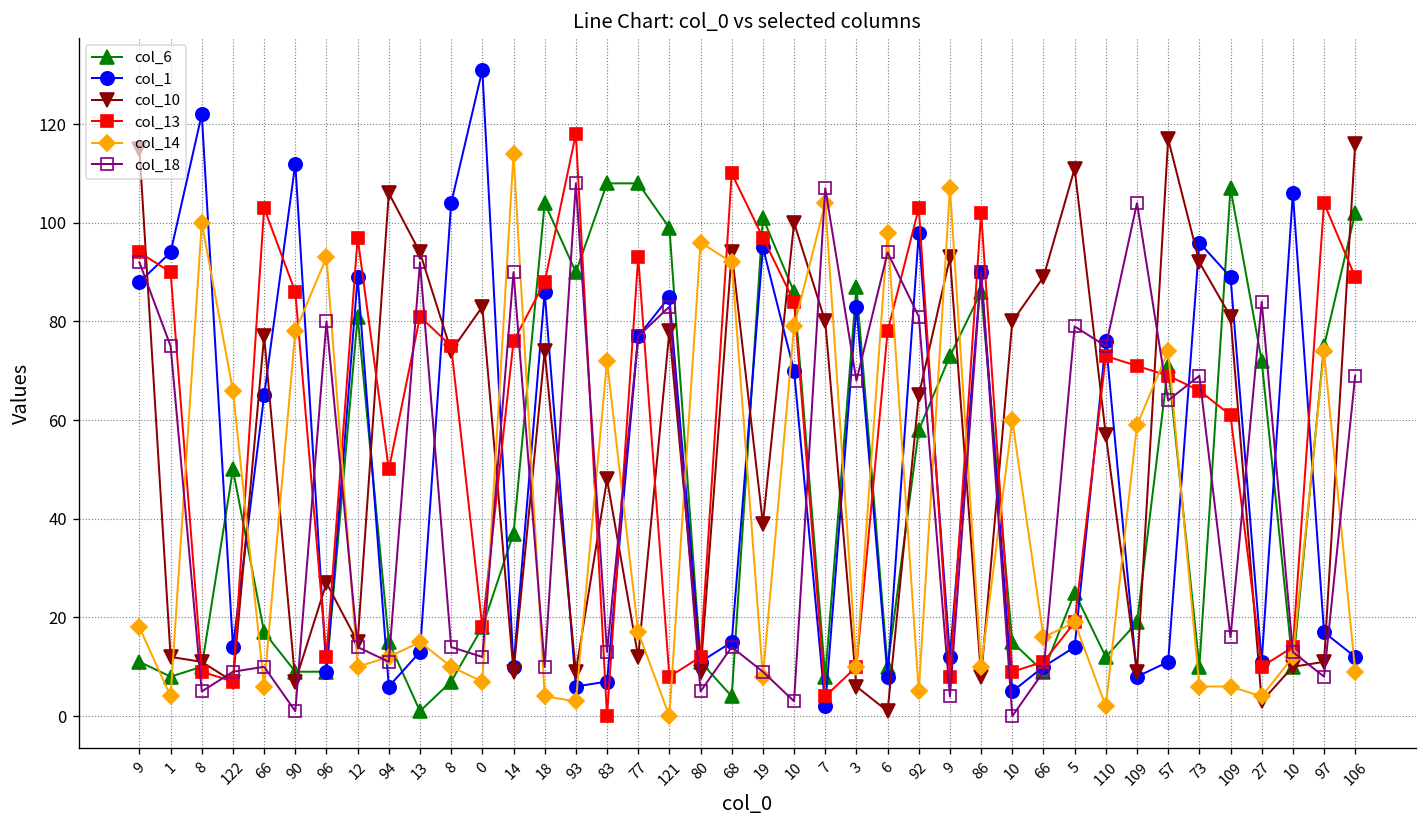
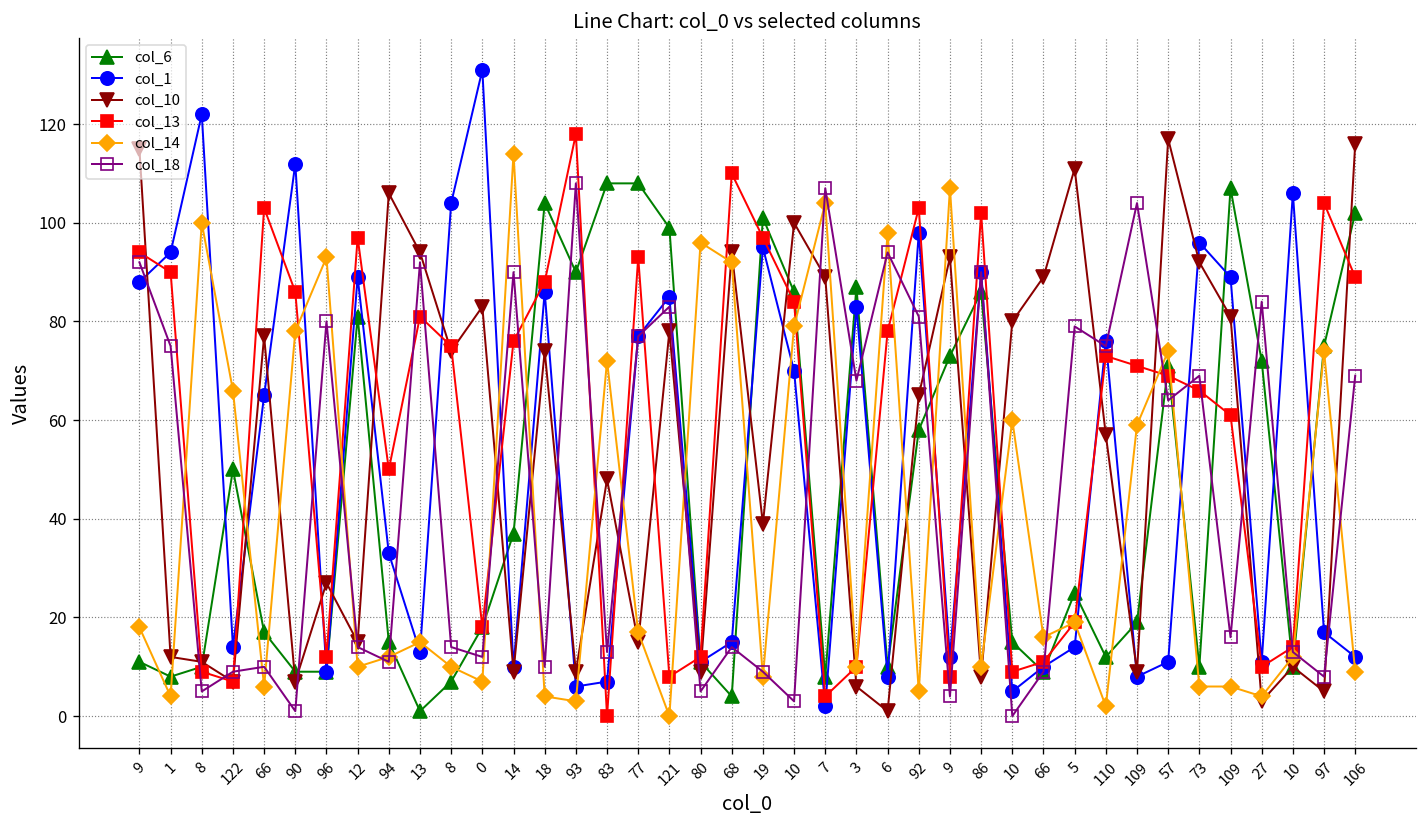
col_1, 94: 6 -> 33
col_10, 77: 12 -> 15
col_10, 7: 80 -> 89
col_10, 97: 11 -> 5
